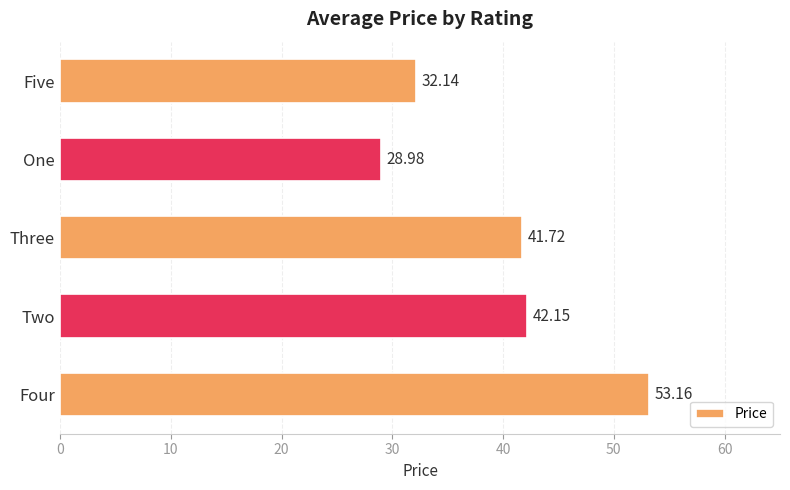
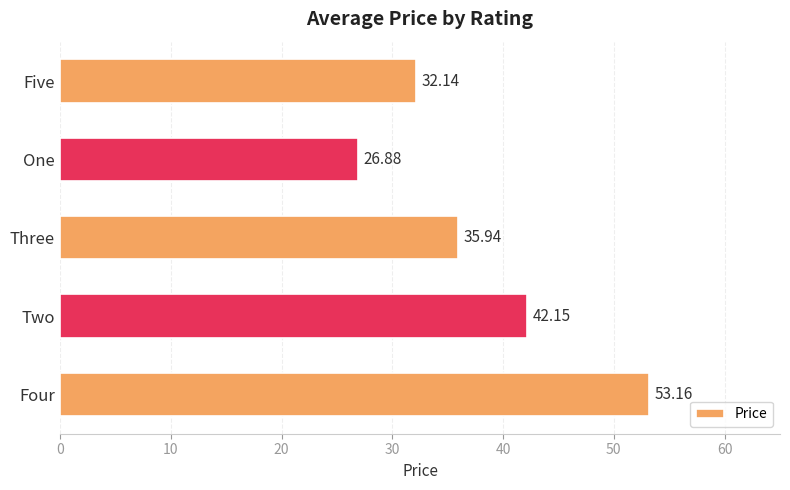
One: 28.98 -> 26.88
Three: 41.72 -> 35.94
